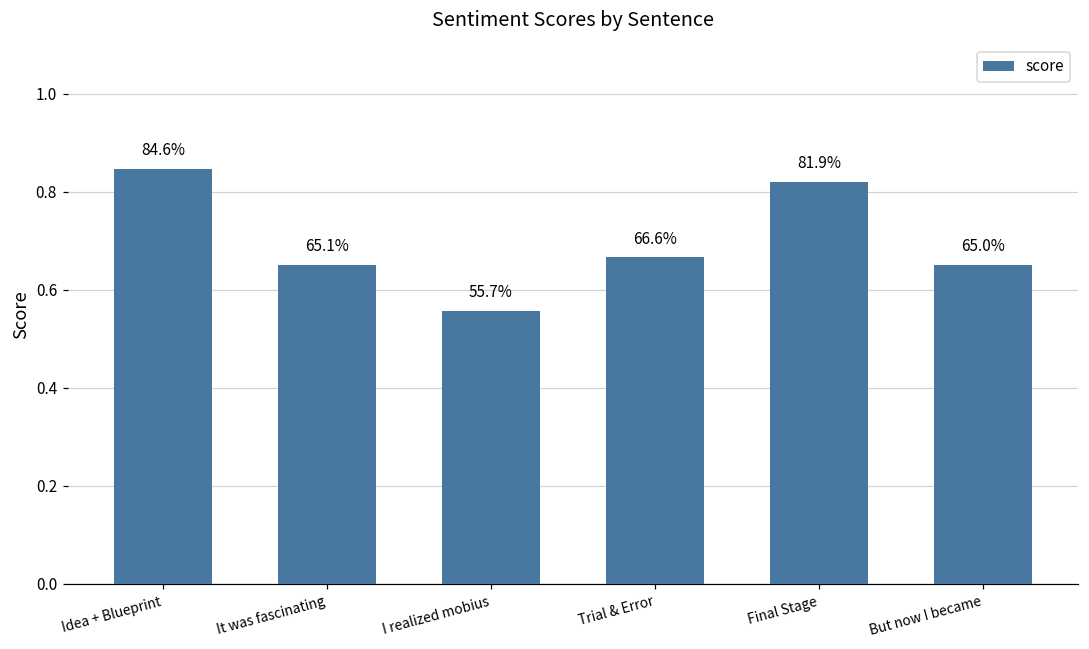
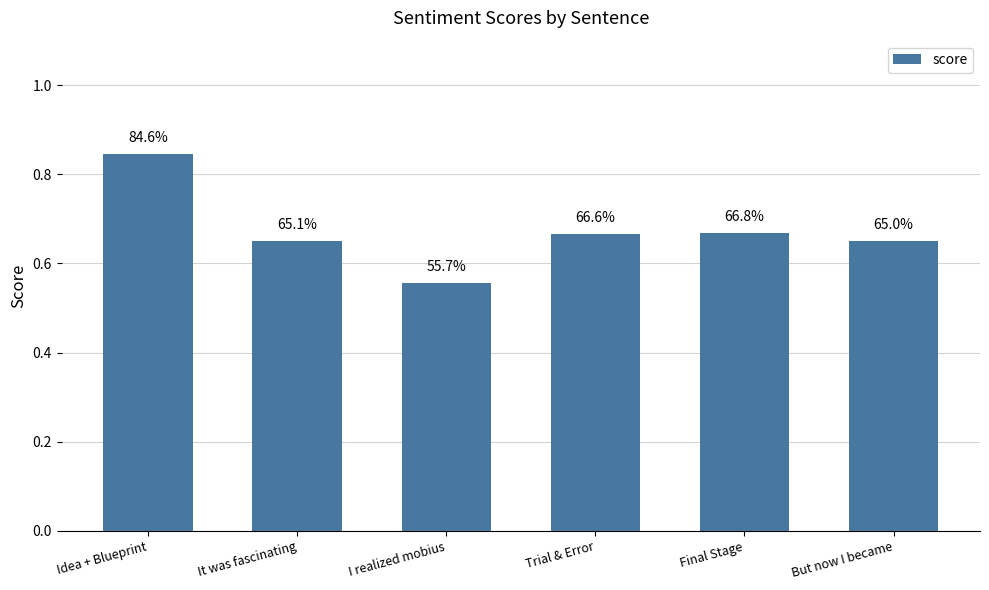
Final Stage: 81.9% -> 66.8%
